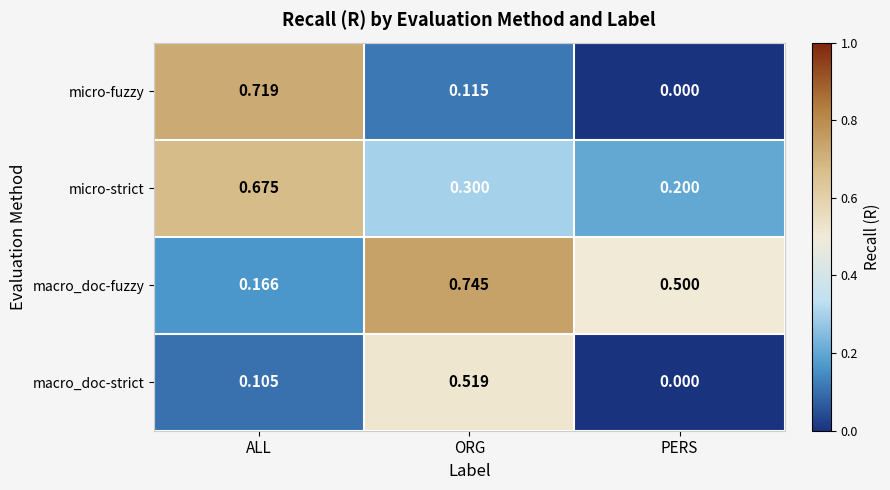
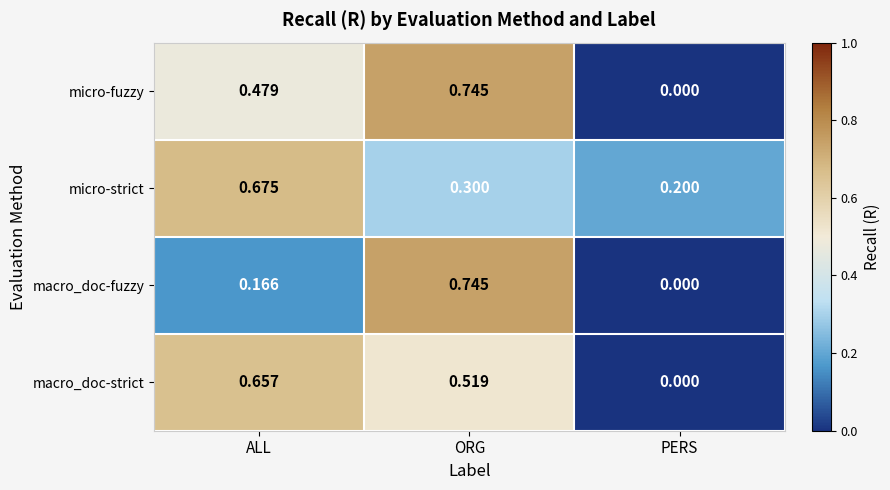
micro-fuzzy, ALL: 0.719 -> 0.479
micro-fuzzy, ORG: 0.115 -> 0.745
macro_doc-fuzzy, PERS: 0.500 -> 0.000
macro_doc-strict, ALL: 0.105 -> 0.657
